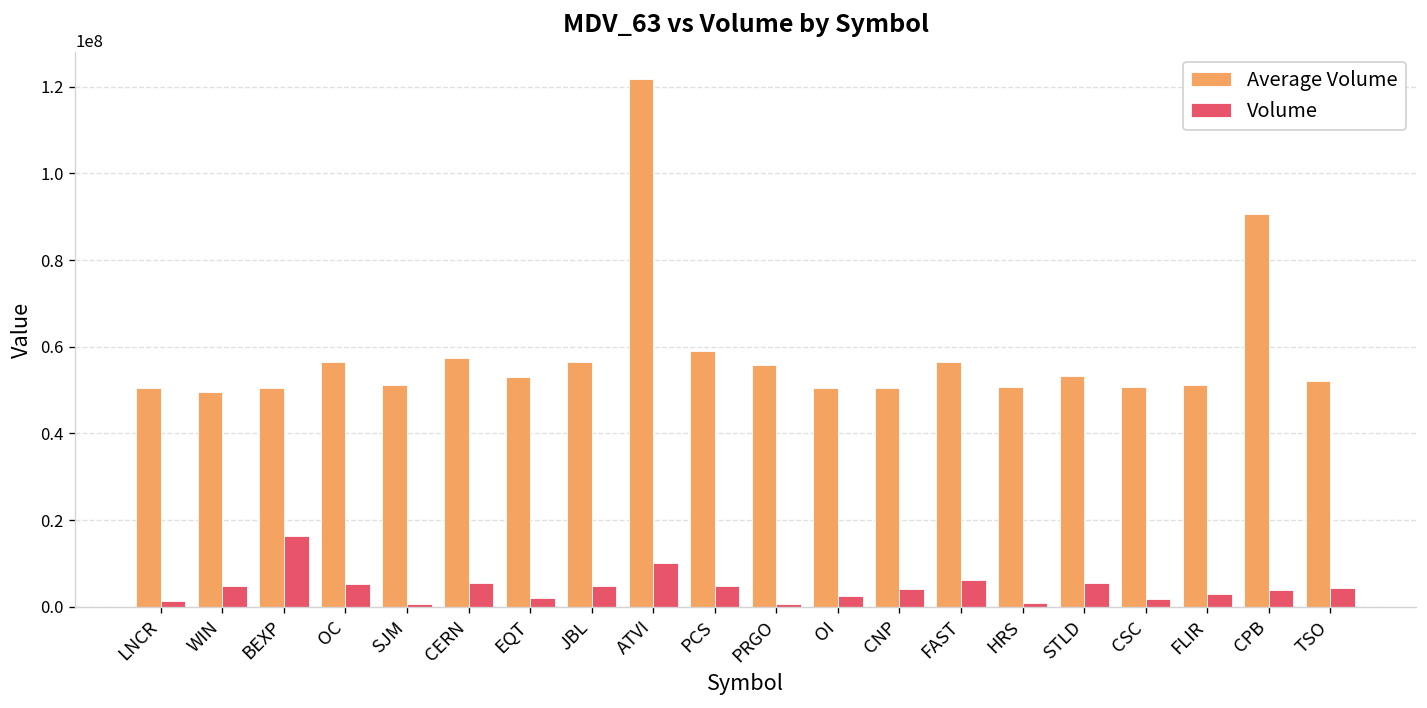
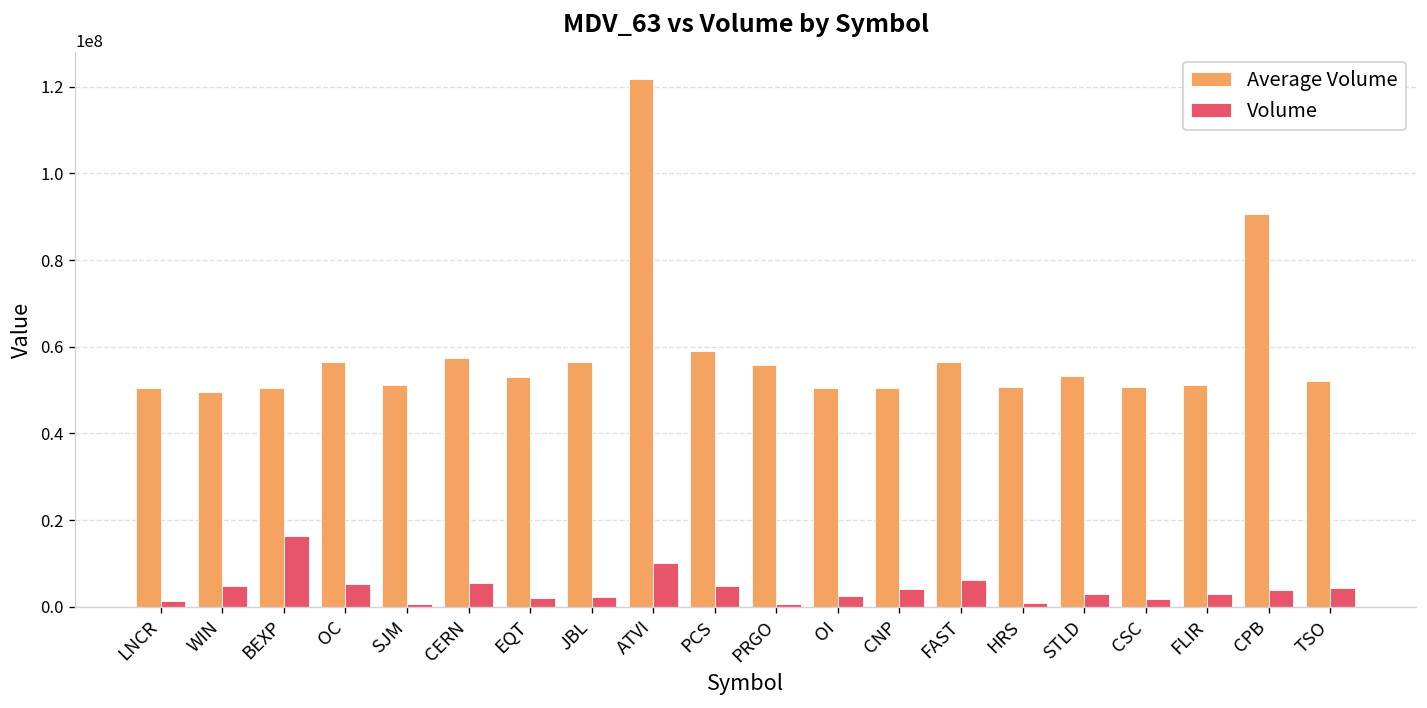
Volume, JBL: 5000000 -> 2000000
Volume, STLD: 6000000 -> 3000000
